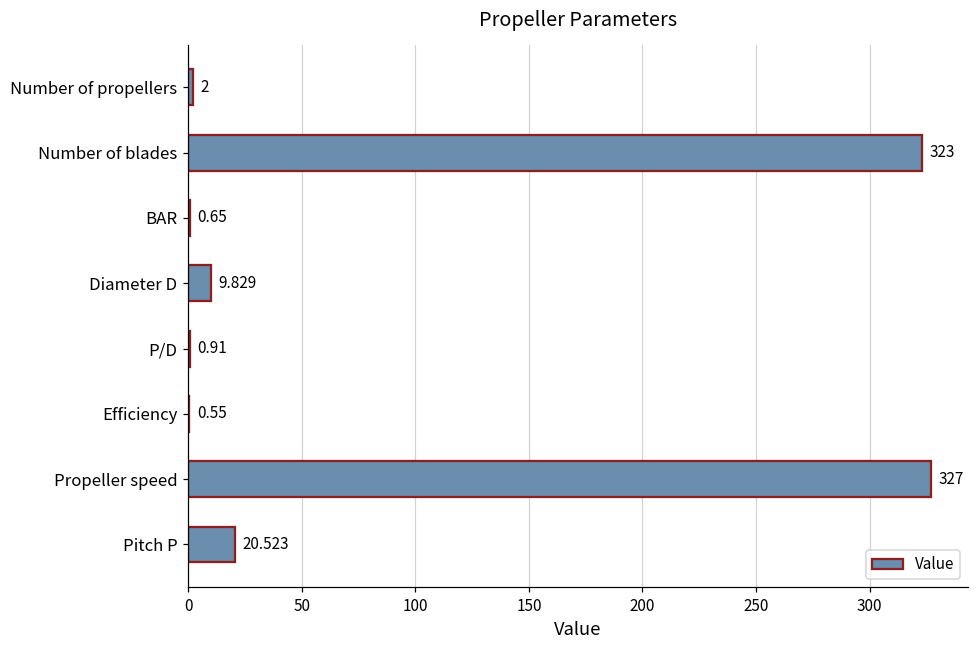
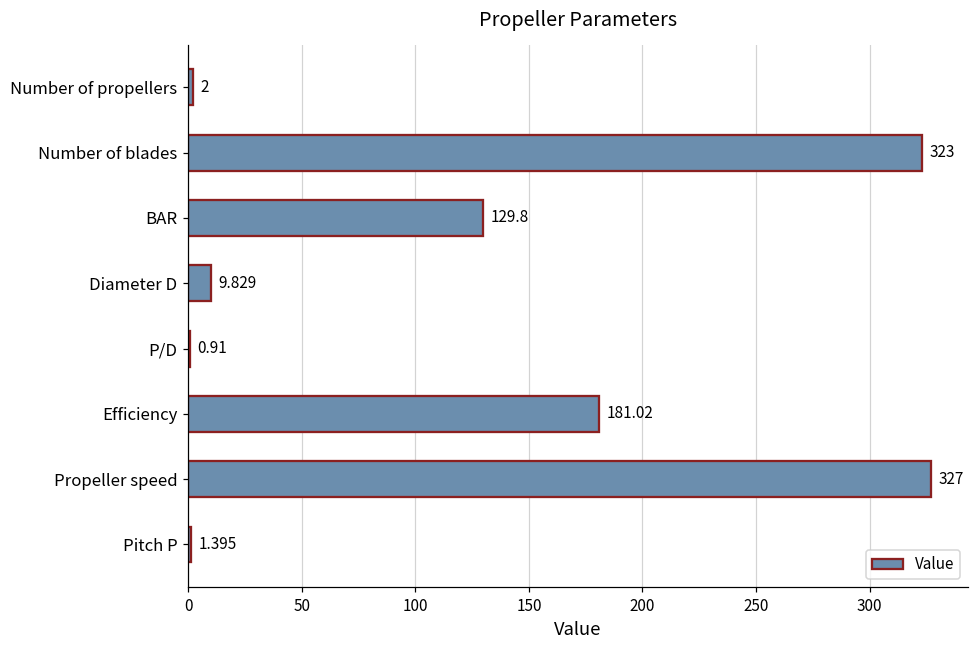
BAR: 0.65 -> 129.8
Efficiency: 0.55 -> 181.02
Pitch P: 20.523 -> 1.395
